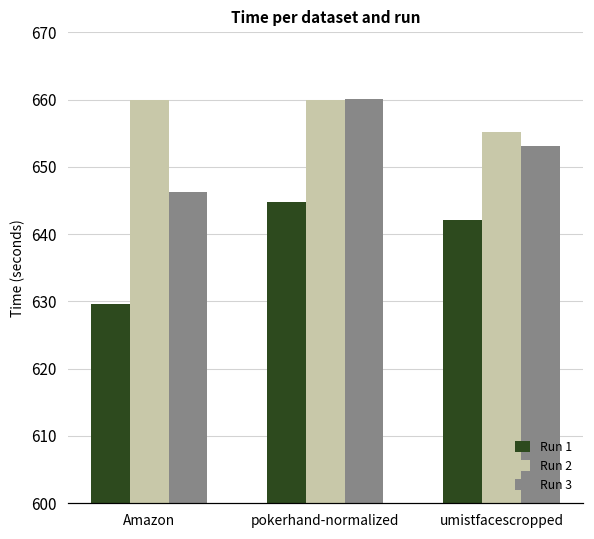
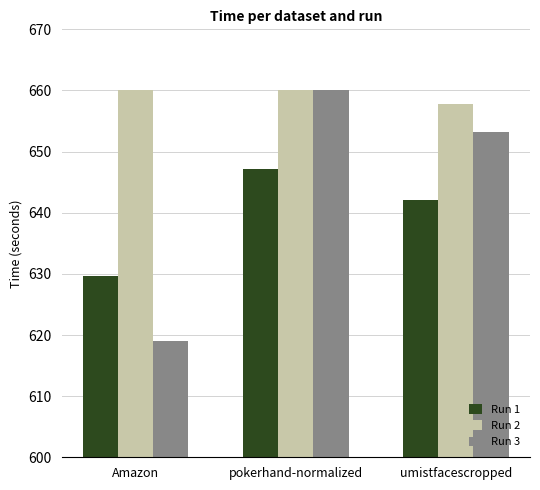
Run 3, Amazon: 646 -> 619
Run 1, pokerhand-normalized: 645 -> 647
Run 2, umistfacescropped: 655 -> 658
